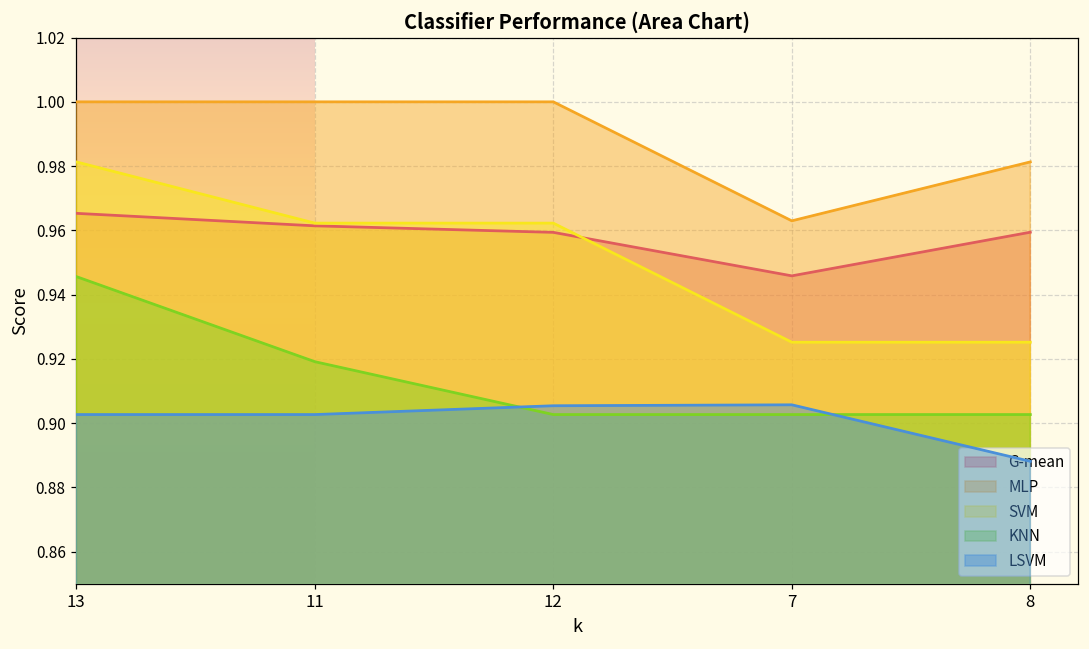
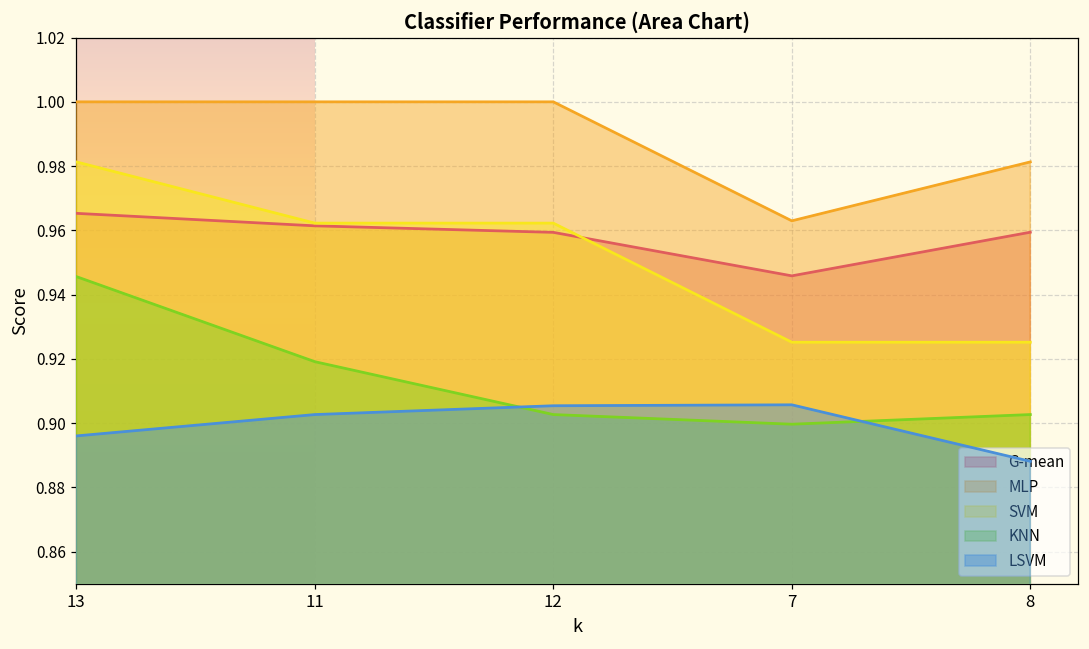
LSVM, 13: 0.903 -> 0.896
KNN, 7: 0.903 -> 0.900
